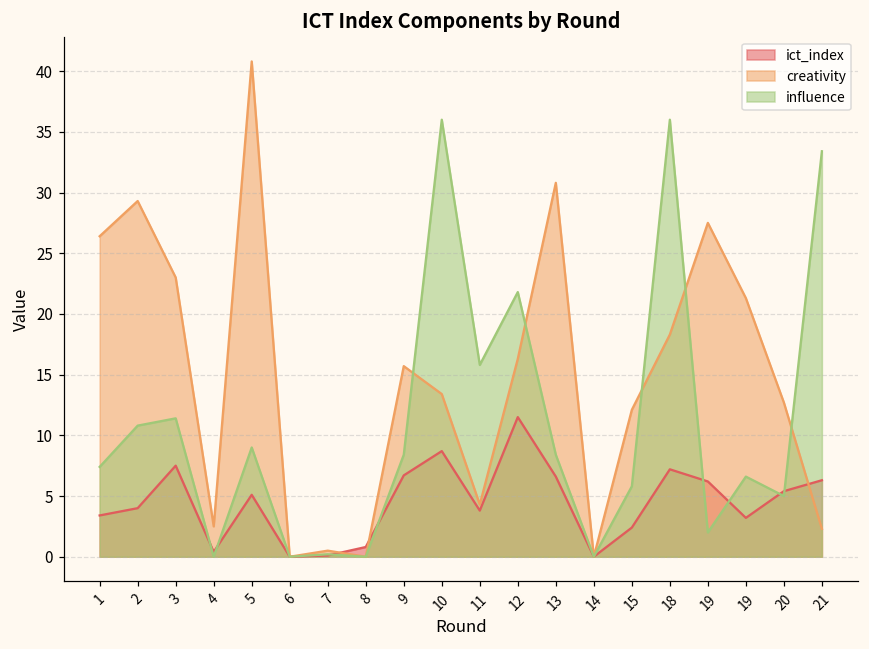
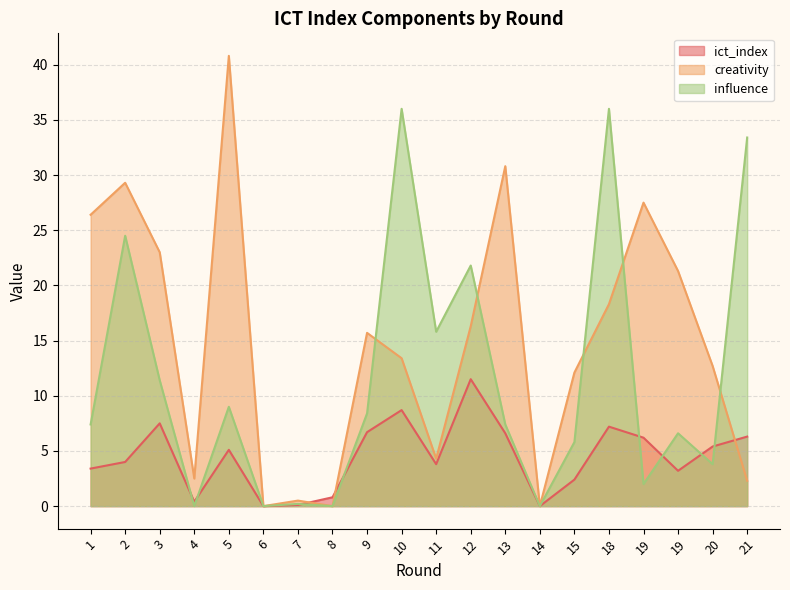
influence, 2: 10.8 -> 24.5
influence, 13: 8.4 -> 7.4
influence, 20: 5.0 -> 3.8
